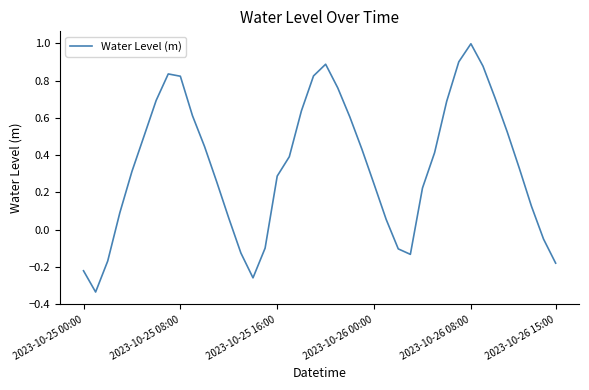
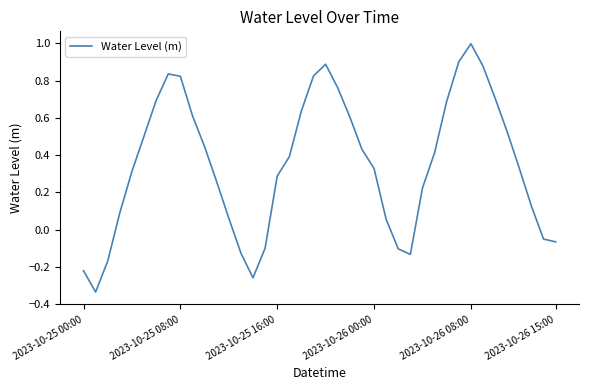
2023-10-26 00:00: 0.24 -> 0.33
2023-10-26 15:00: -0.18 -> -0.07
